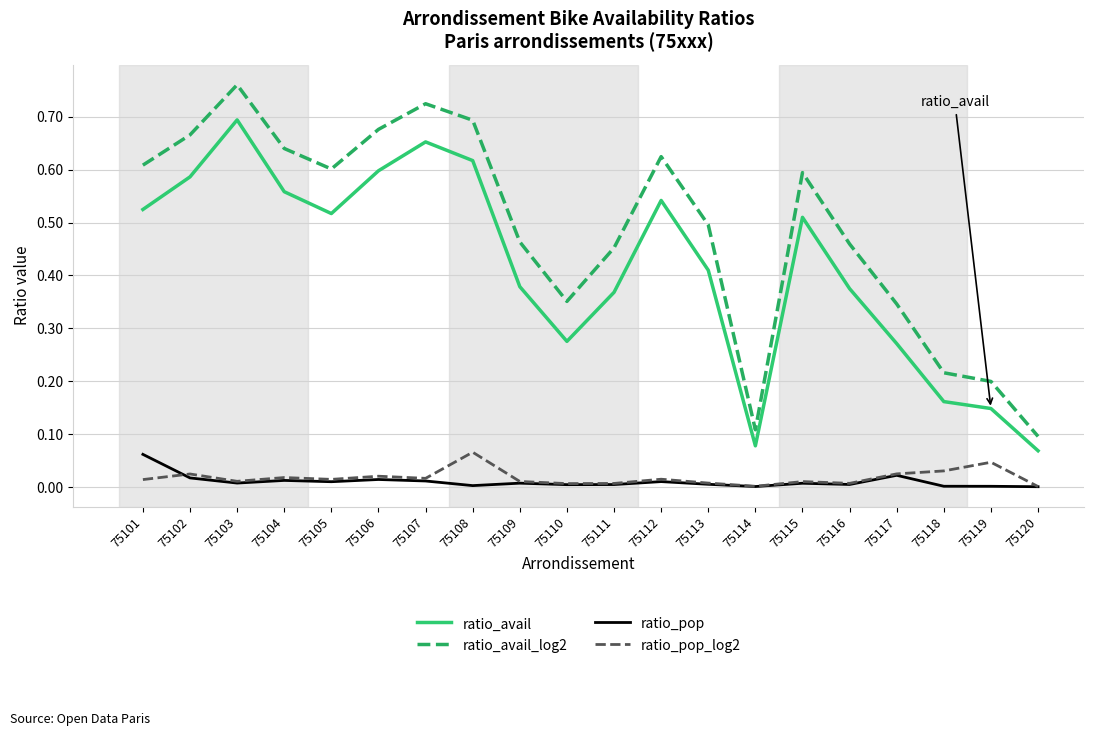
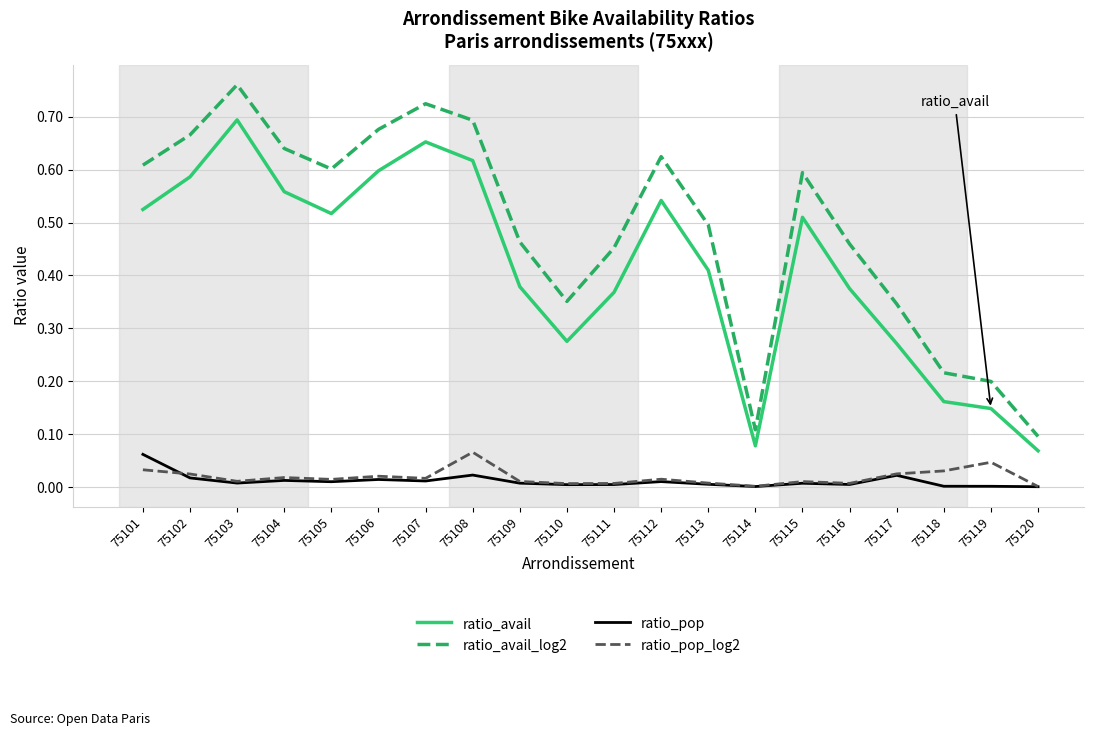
ratio_pop_log2, 75101: 0.01 -> 0.03
ratio_pop, 75108: 0.00 -> 0.02
